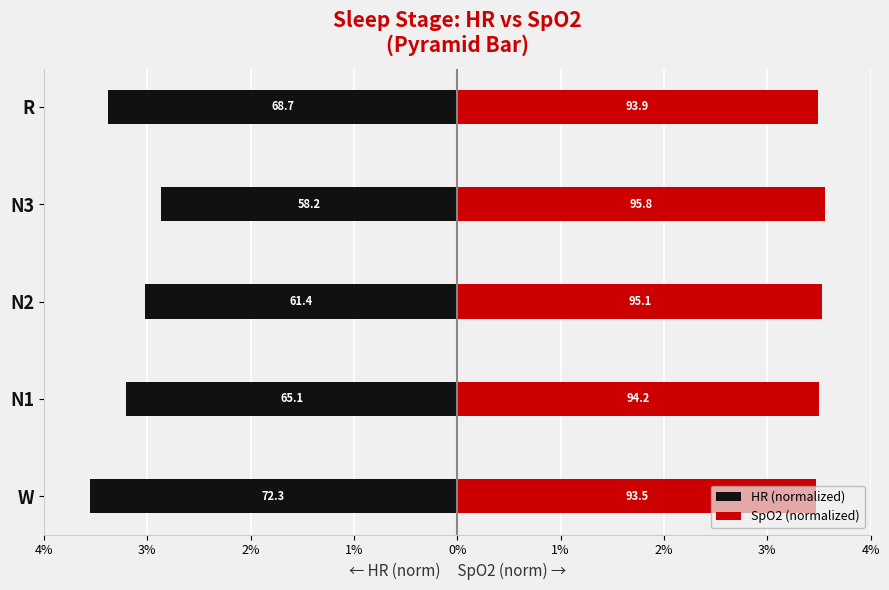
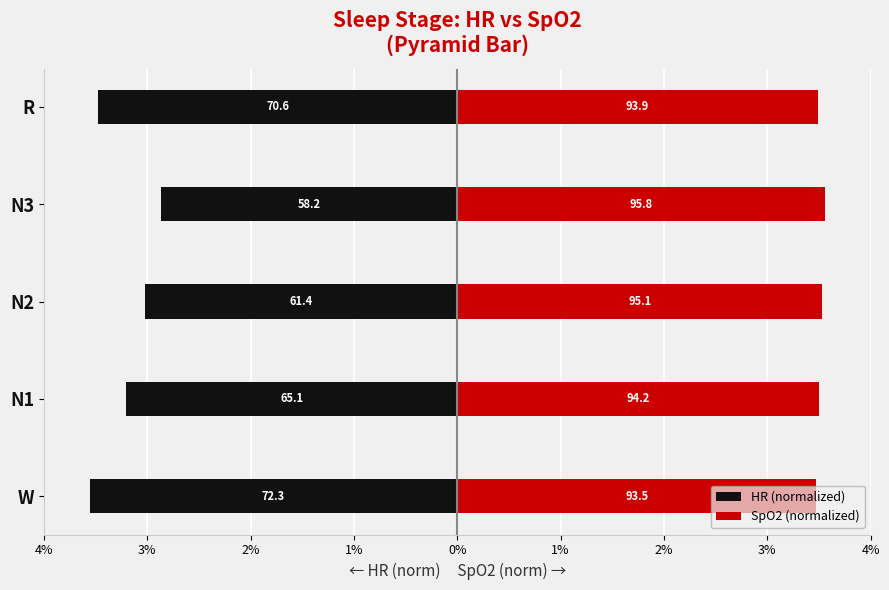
HR (normalized), R: 68.7 -> 70.6
